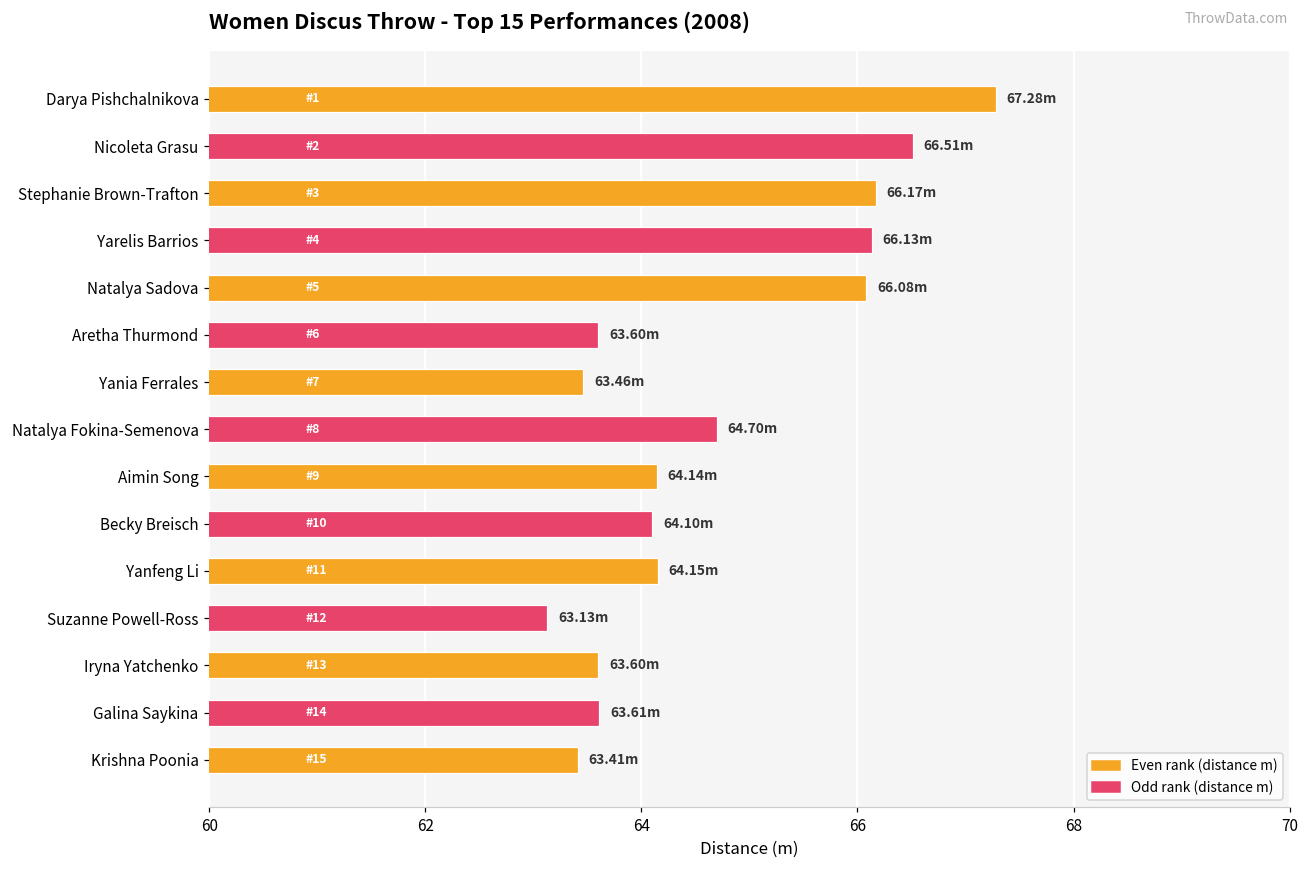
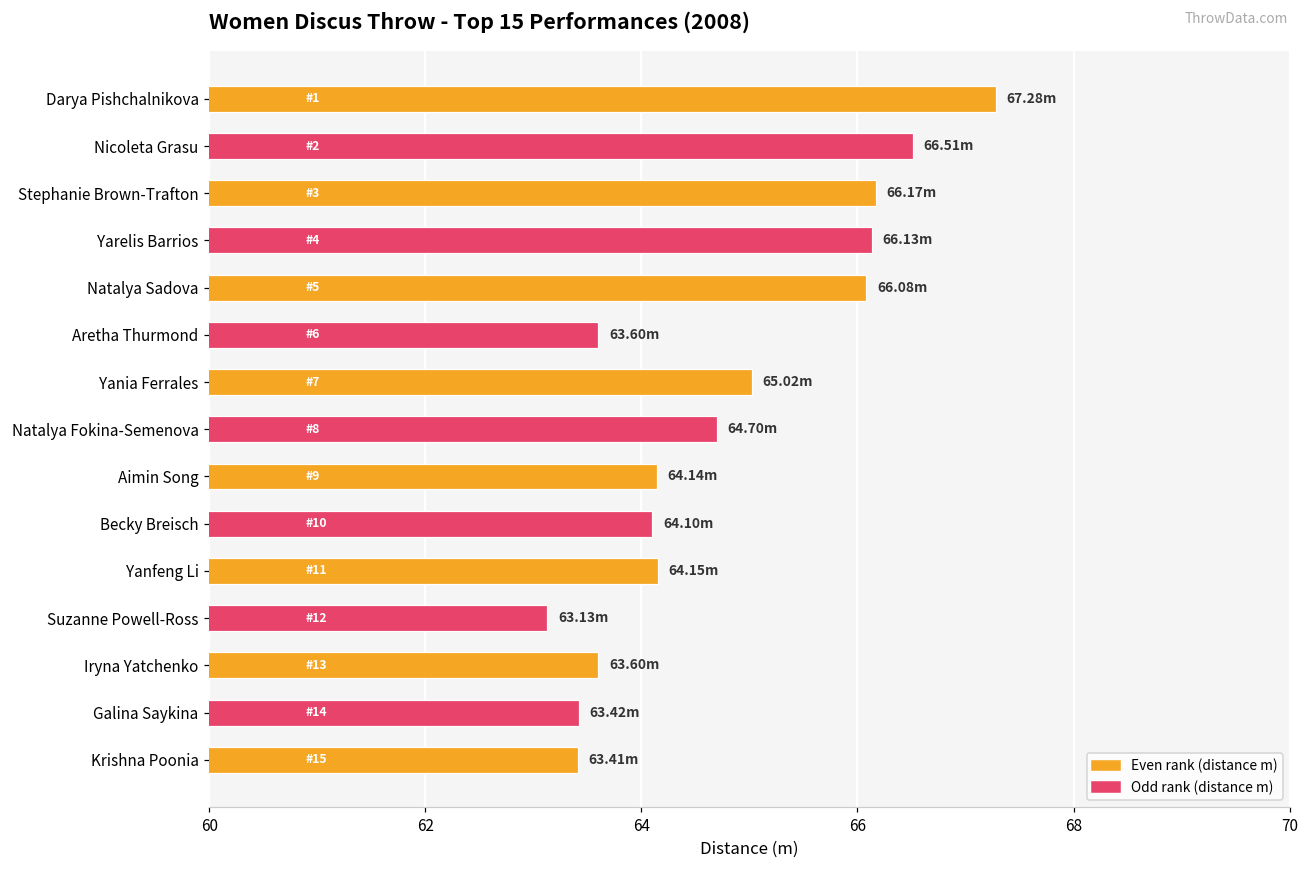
Yania Ferrales: 63.46m -> 65.02m
Galina Saykina: 63.61m -> 63.42m
